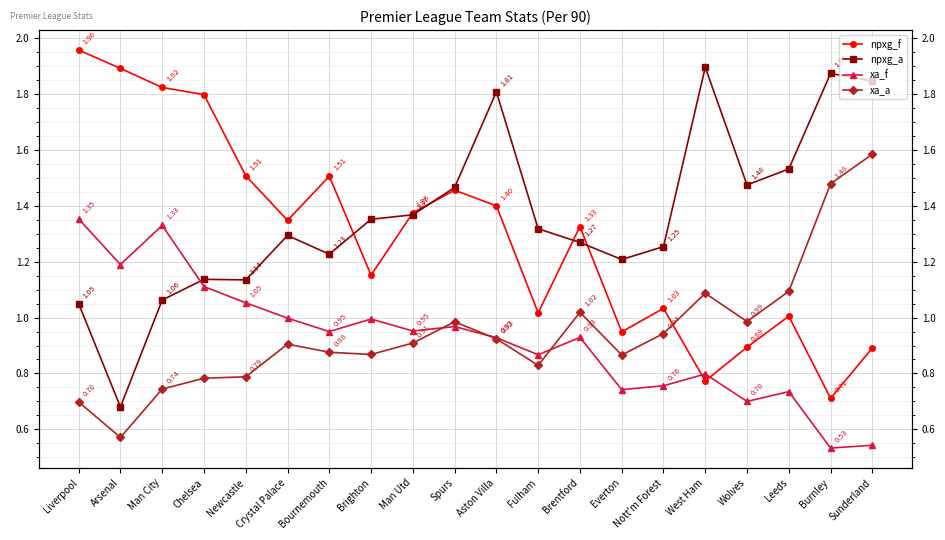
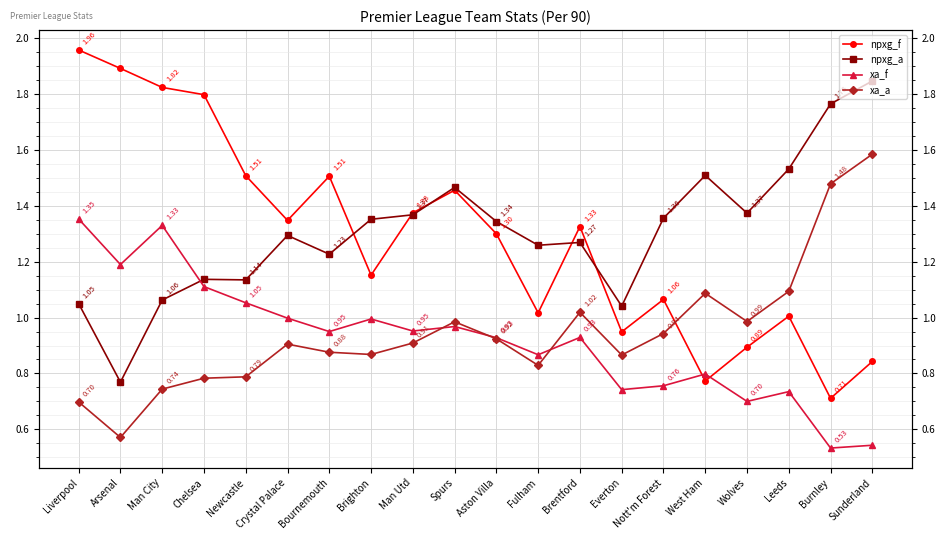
npxg_a, Arsenal: 0.68 -> 0.77
npxg_f, Aston Villa: 1.40 -> 1.30
npxg_a, Aston Villa: 1.81 -> 1.34
npxg_a, Fulham: 1.32 -> 1.26
npxg_a, Everton: 1.21 -> 1.04
npxg_f, Nott'm Forest: 1.03 -> 1.06
npxg_a, Nott'm Forest: 1.25 -> 1.36
npxg_a, West Ham: 1.90 -> 1.51
npxg_a, Wolves: 1.48 -> 1.37
npxg_a, Burnley: 1.87 -> 1.77
npxg_f, Sunderland: 0.89 -> 0.84
